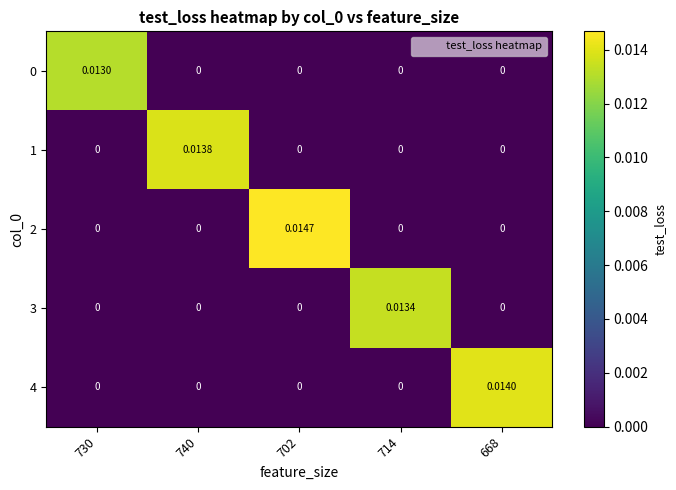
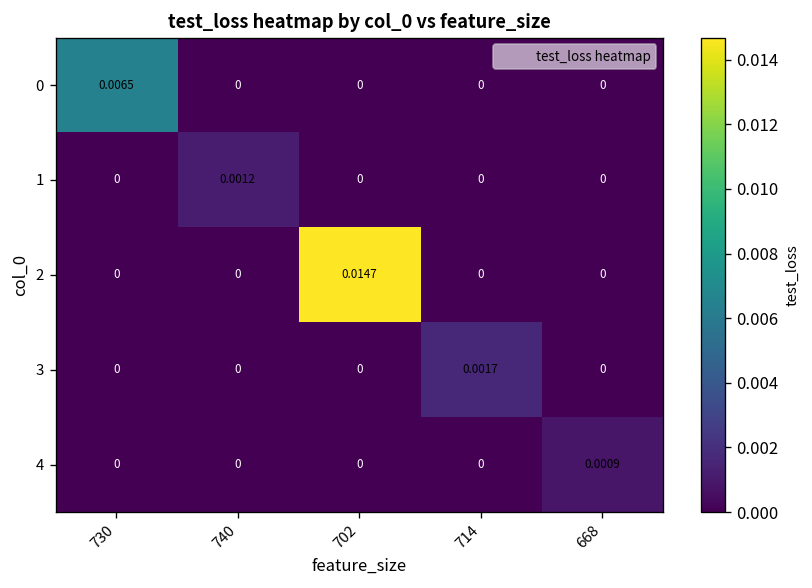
0, 730: 0.0130 -> 0.0065
1, 740: 0.0138 -> 0.0012
3, 714: 0.0134 -> 0.0017
4, 668: 0.0140 -> 0.0009
